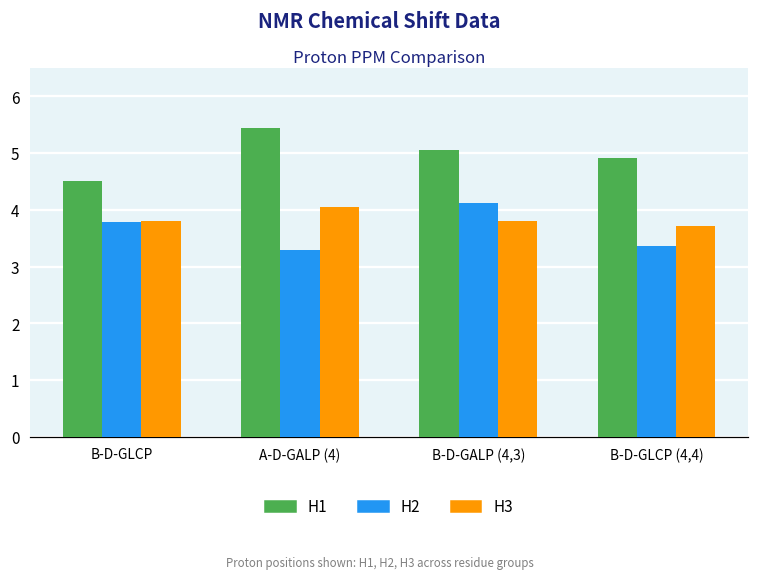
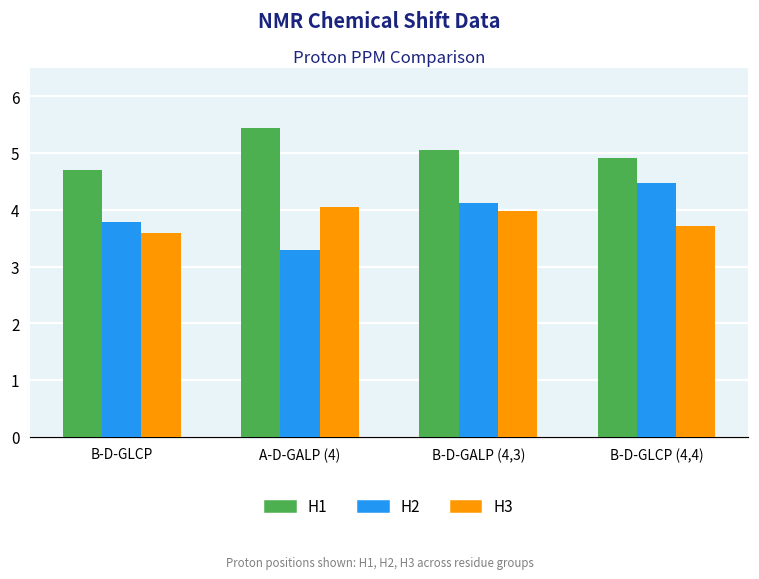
H1, B-D-GLCP: 4.5 -> 4.7
H3, B-D-GLCP: 3.8 -> 3.6
H3, B-D-GALP (4,3): 3.8 -> 4.0
H2, B-D-GLCP (4,4): 3.4 -> 4.5
